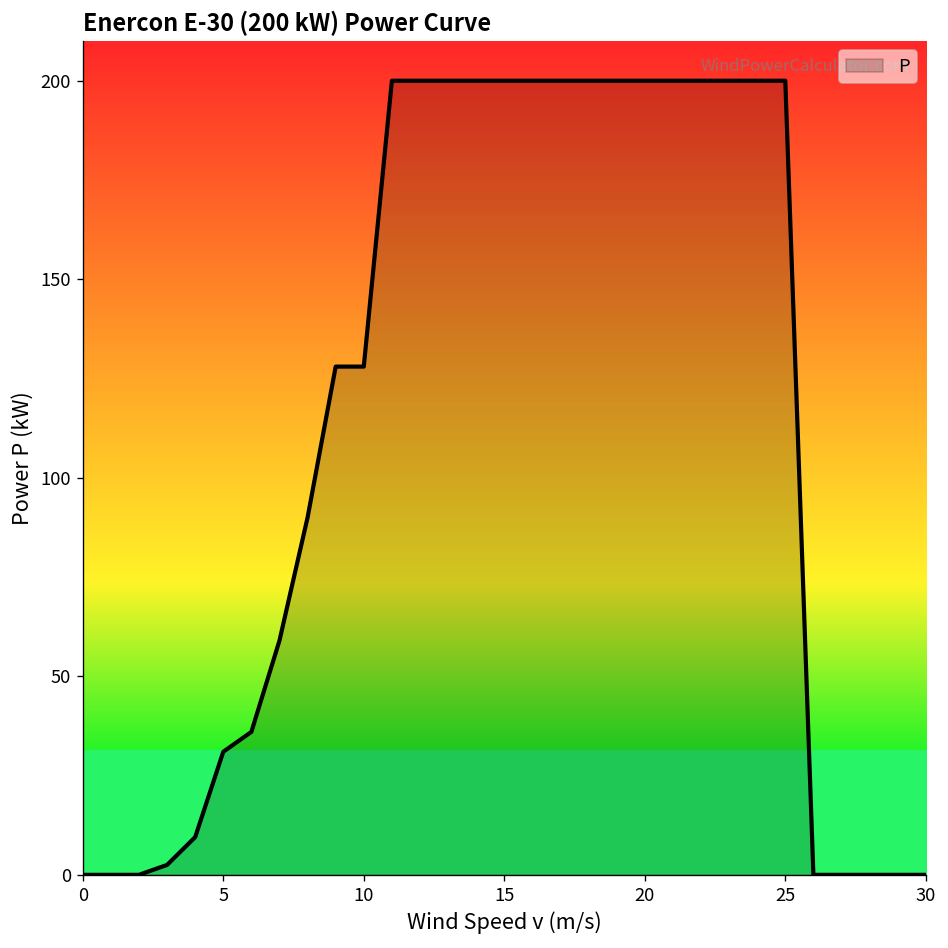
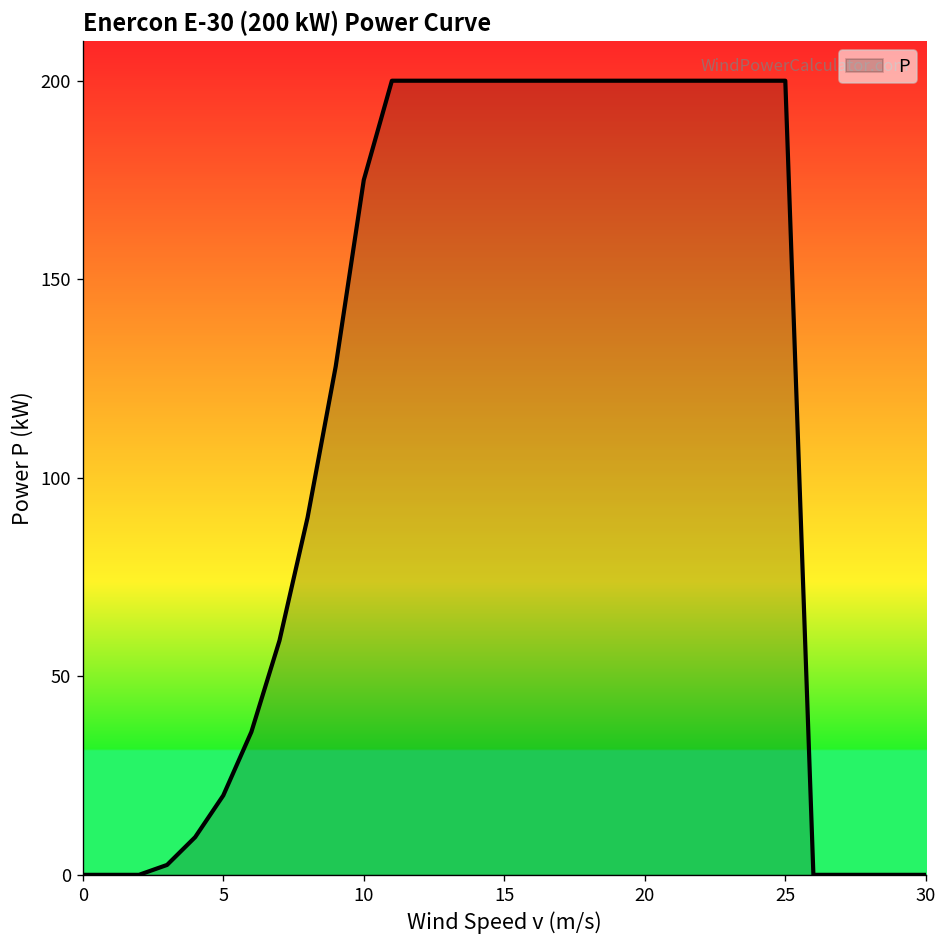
5: 31 -> 20
10: 128 -> 175
